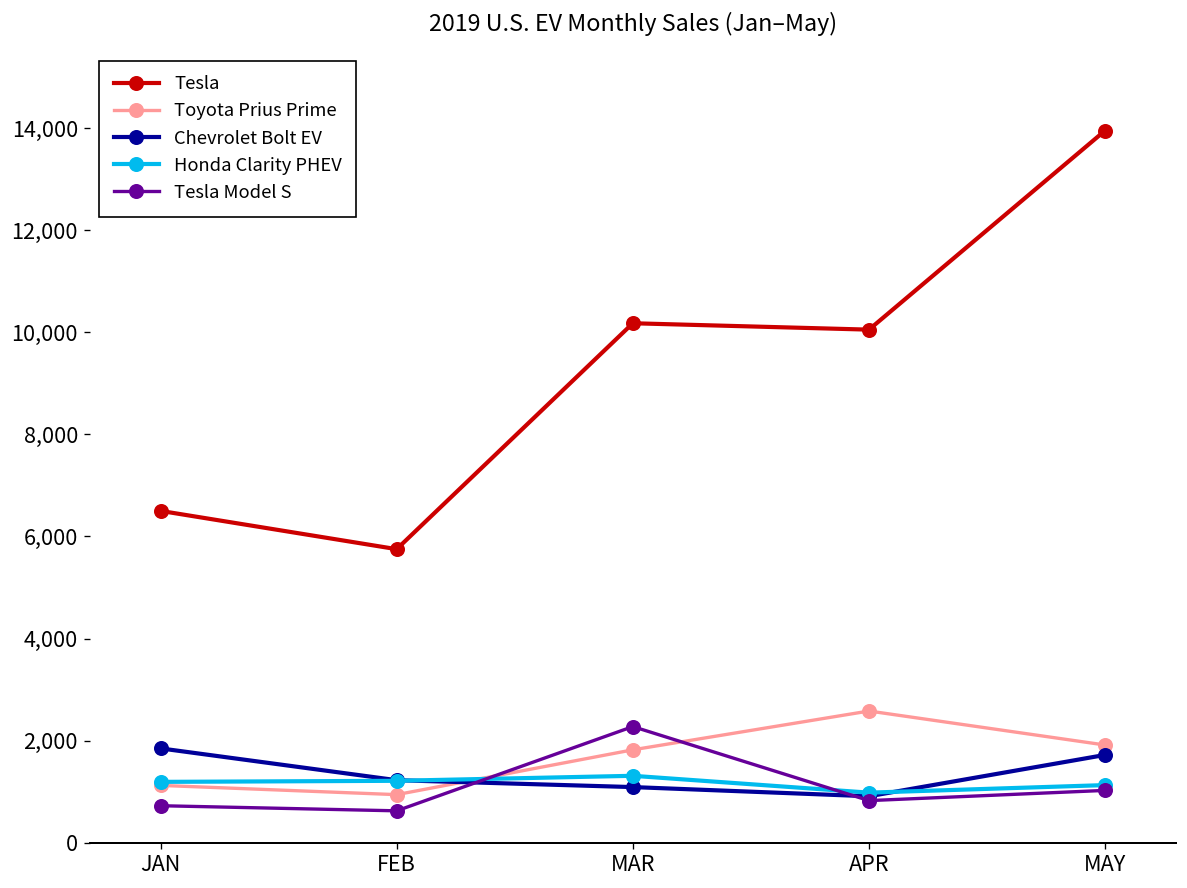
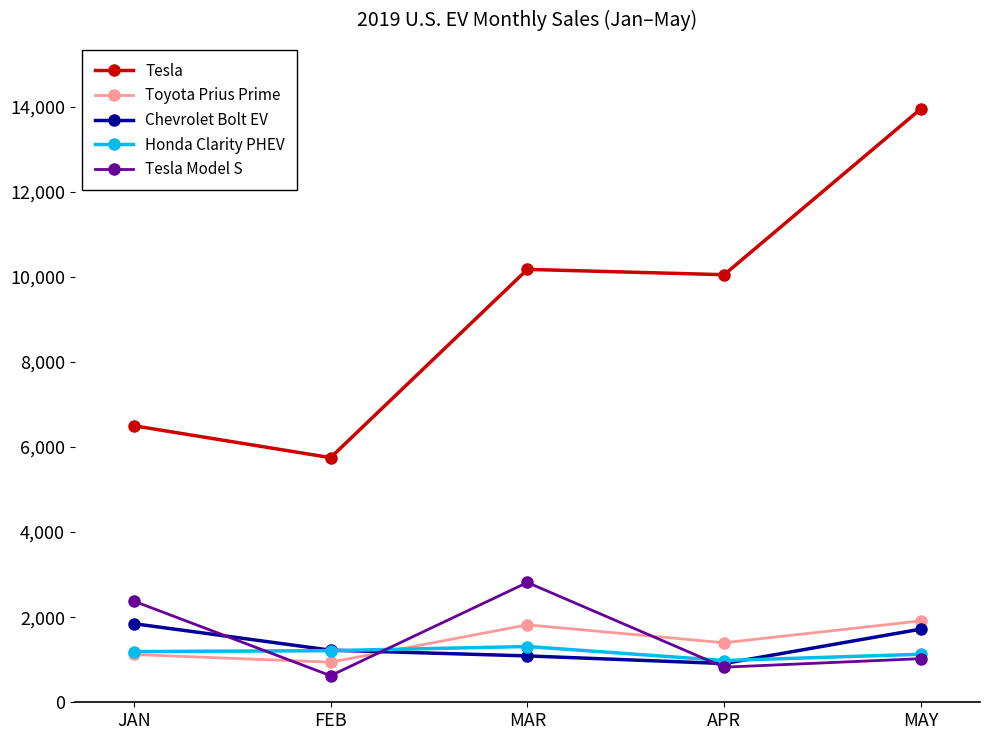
Tesla Model S, JAN: 700 -> 2,400
Tesla Model S, MAR: 2,300 -> 2,800
Toyota Prius Prime, APR: 2,600 -> 1,400
